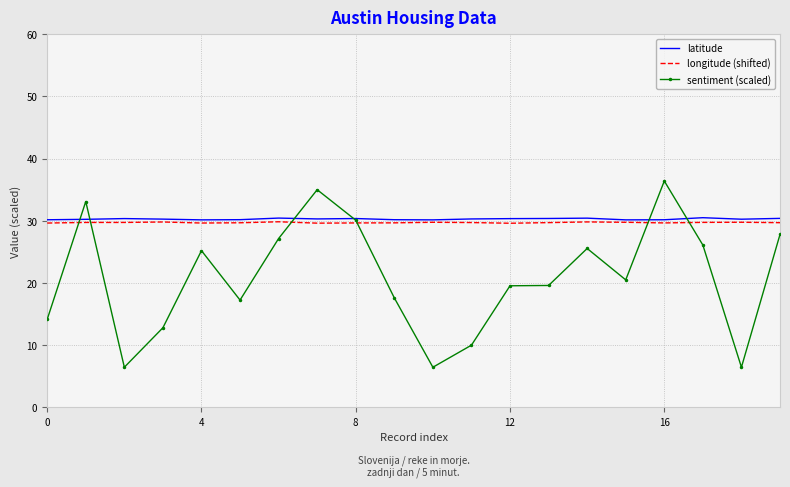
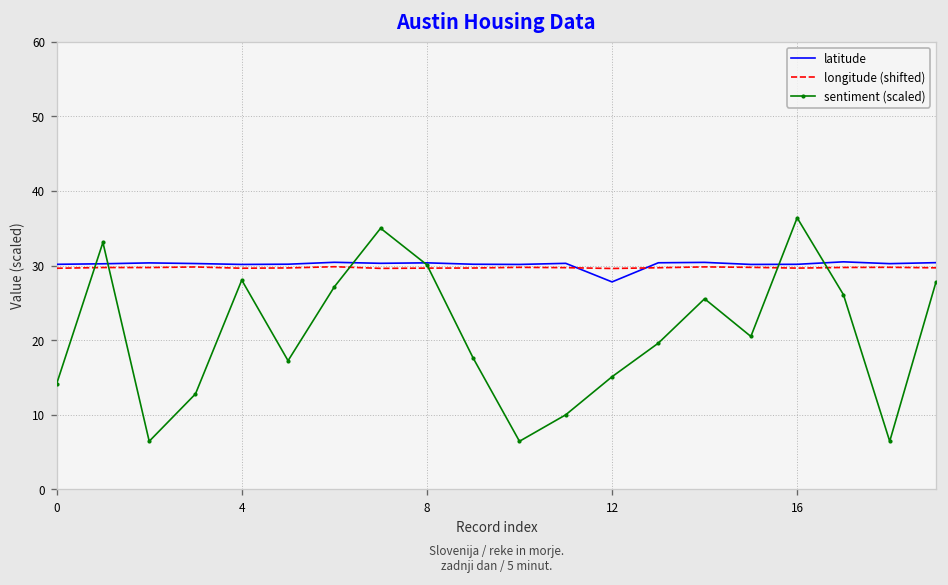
sentiment (scaled), 4: 25 -> 28
latitude, 12: 30 -> 28
sentiment (scaled), 12: 20 -> 15
